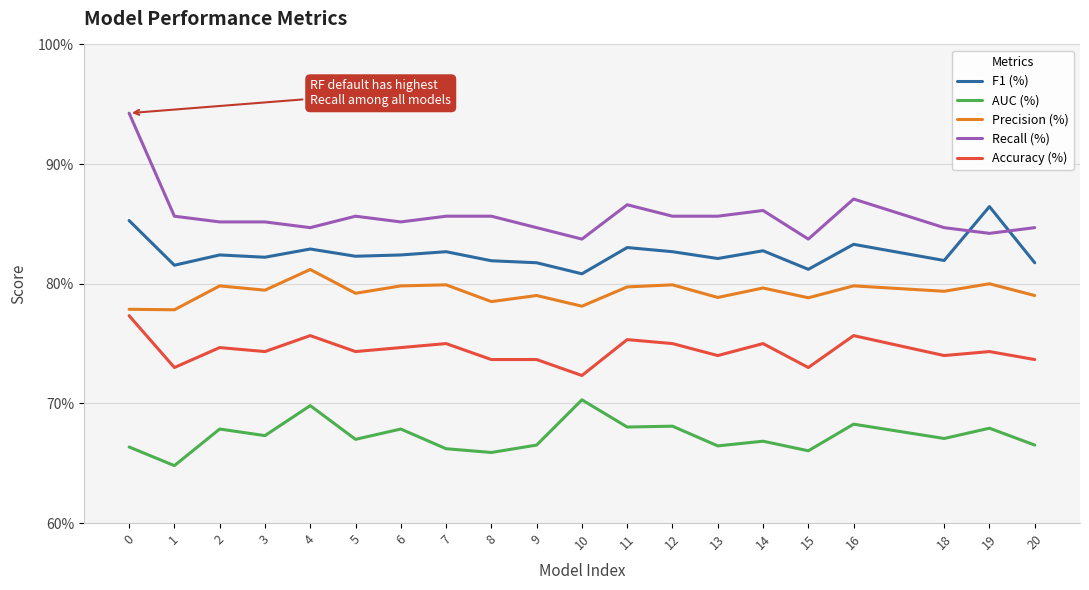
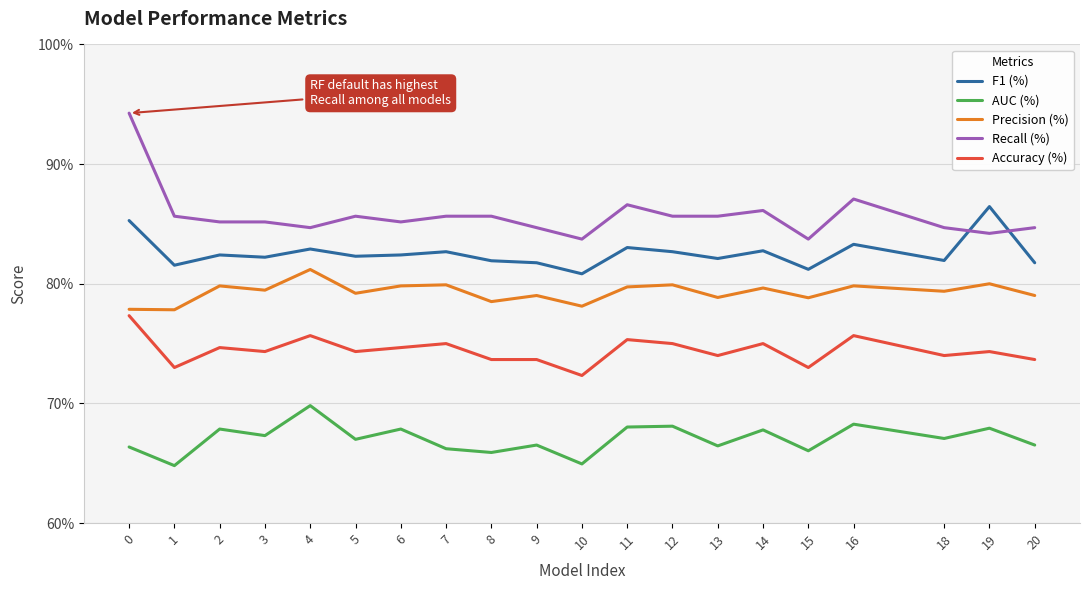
AUC (%), 10: 70.3% -> 64.9%
AUC (%), 14: 66.8% -> 67.8%
